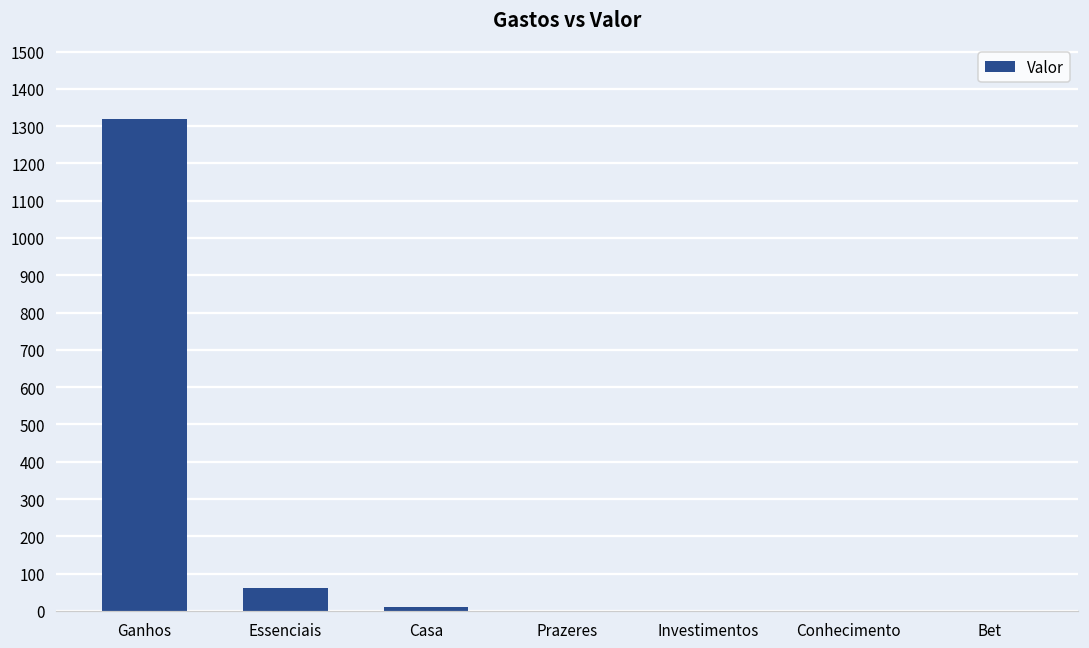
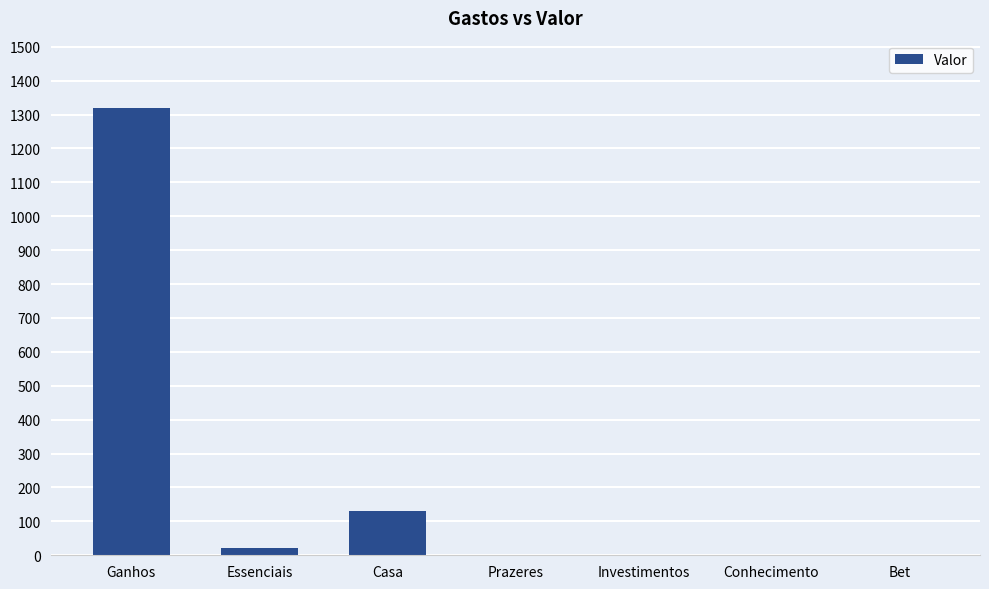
Essenciais: 60 -> 20
Casa: 10 -> 130
